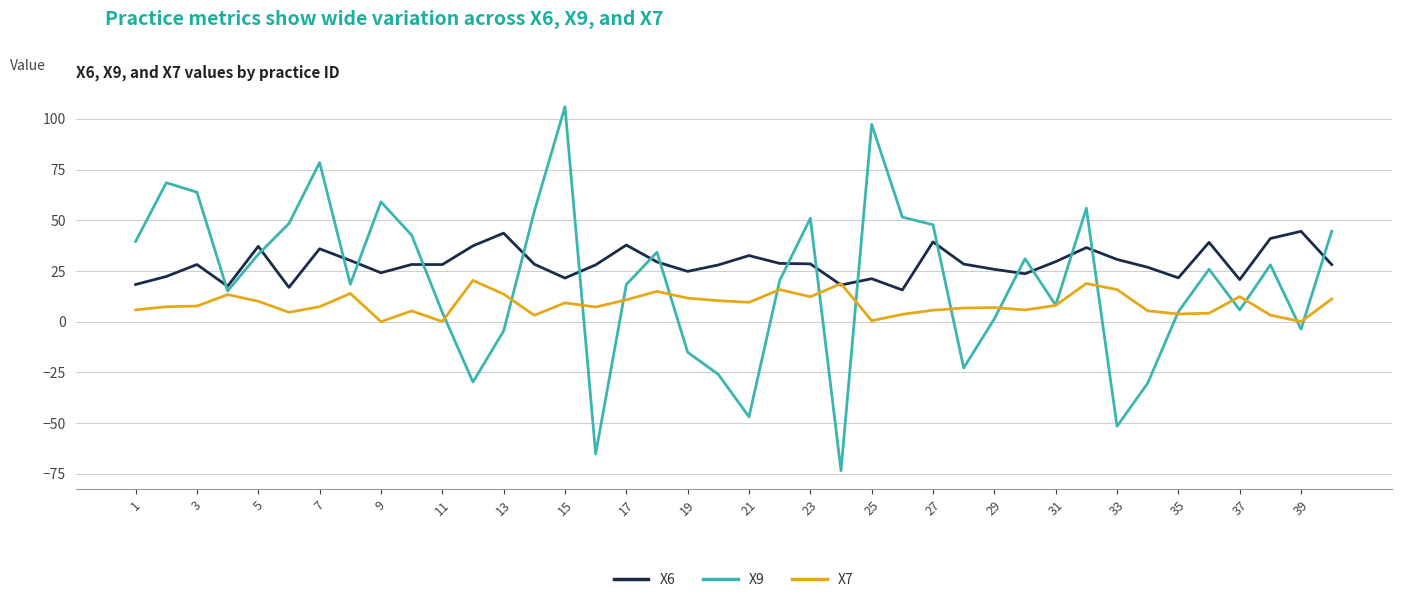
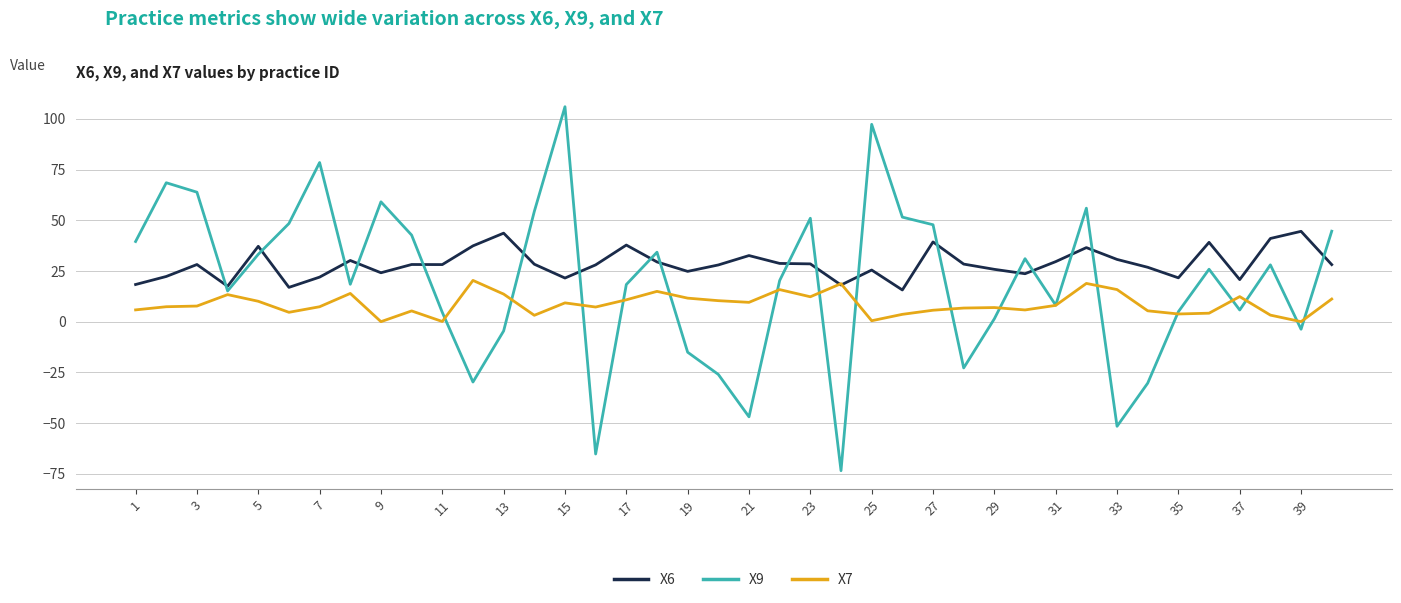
X6, 7: 36 -> 22
X6, 25: 21 -> 25
